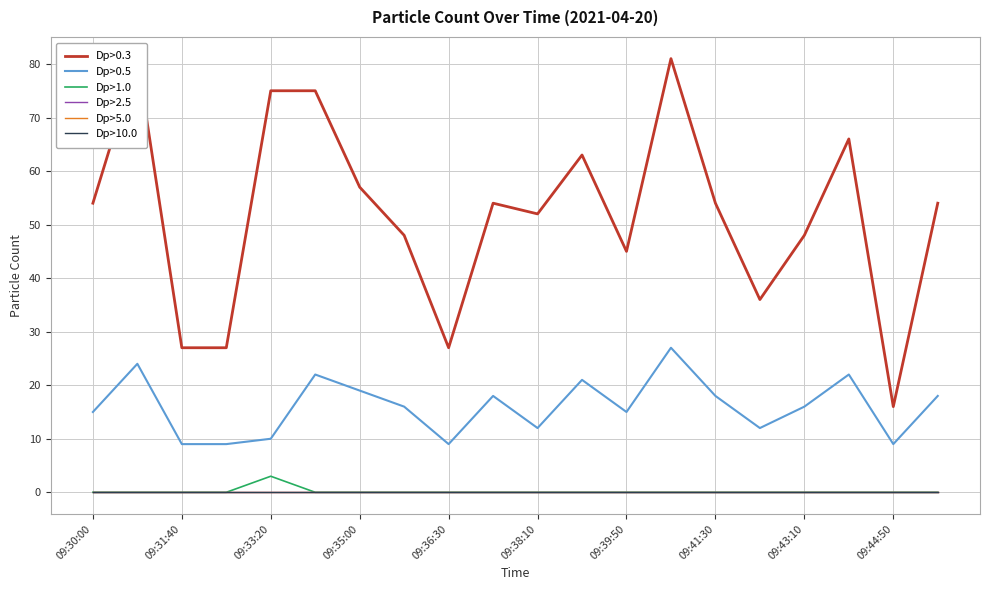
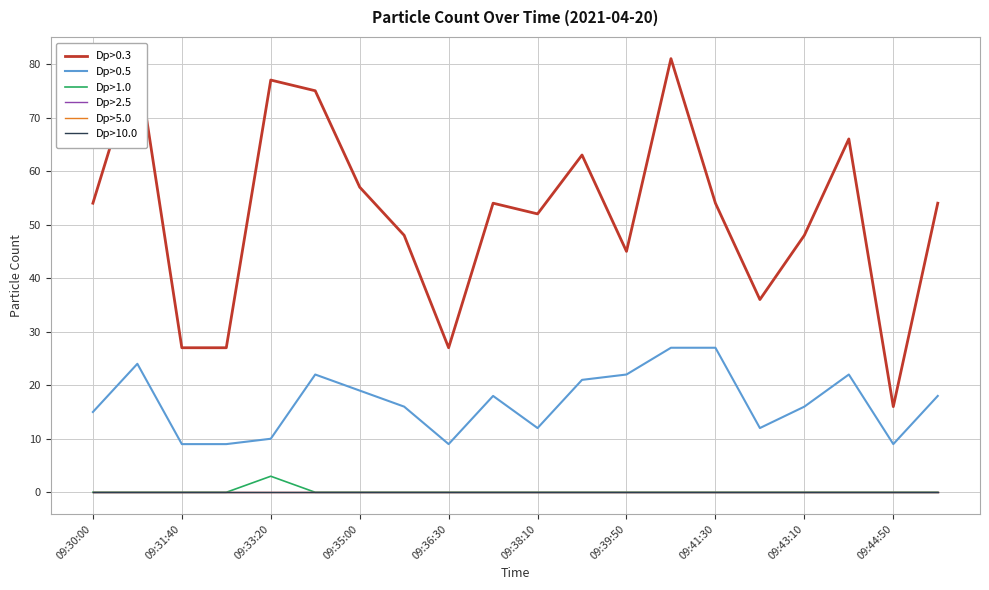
Dp>0.3, 09:33:20: 75 -> 77
Dp>0.5, 09:39:50: 15 -> 22
Dp>0.5, 09:41:30: 18 -> 27
